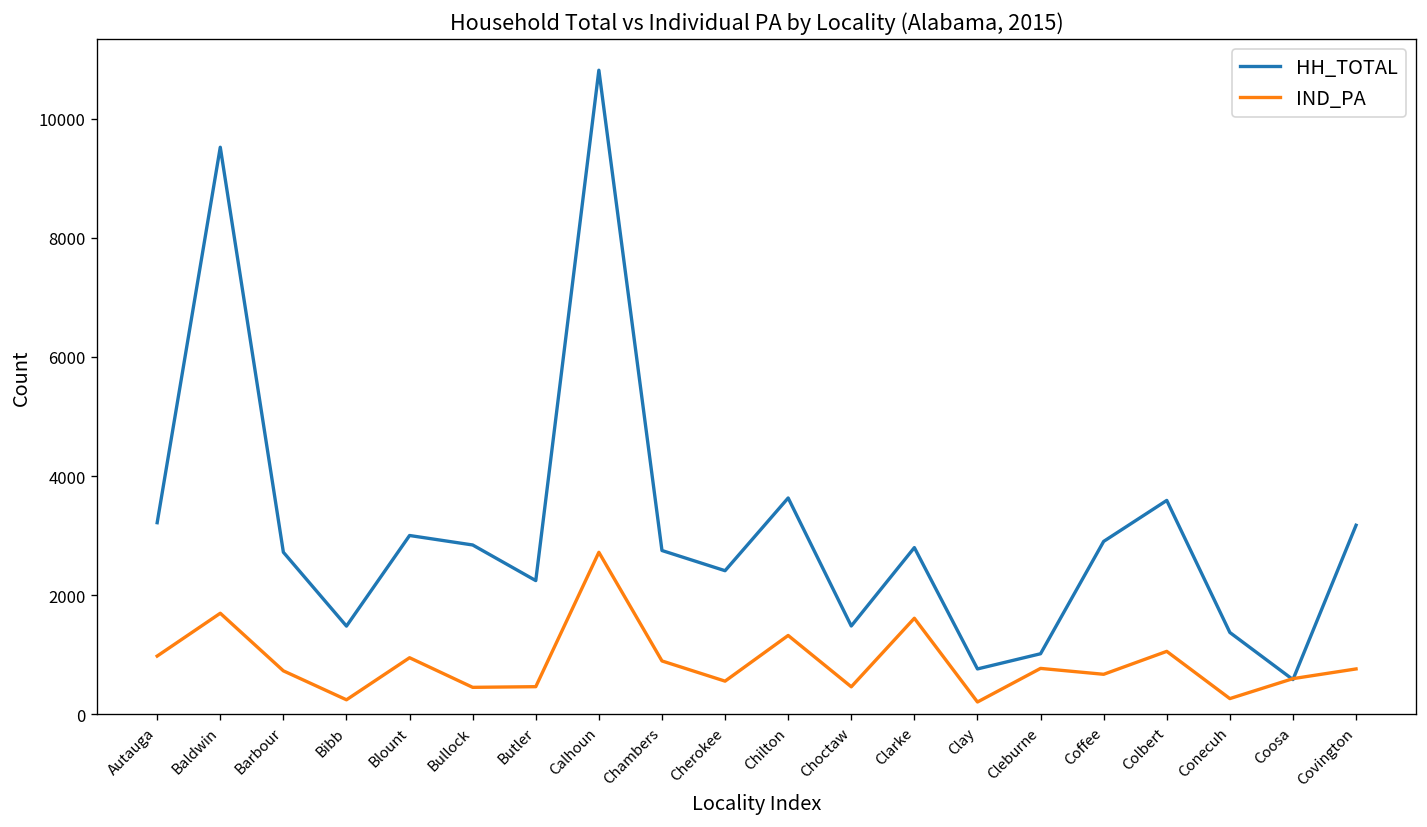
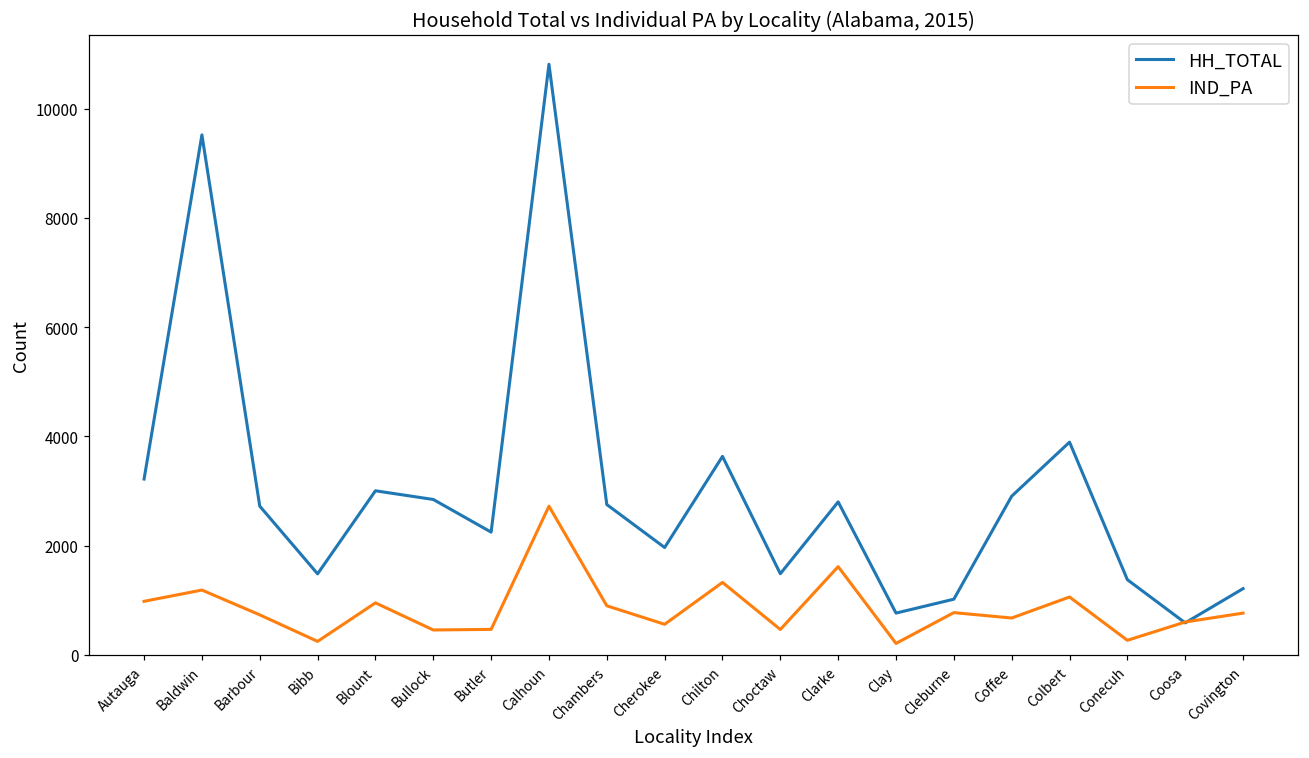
IND_PA, Baldwin: 1700 -> 1200
HH_TOTAL, Cherokee: 2400 -> 2000
HH_TOTAL, Colbert: 3600 -> 3900
HH_TOTAL, Covington: 3200 -> 1200
